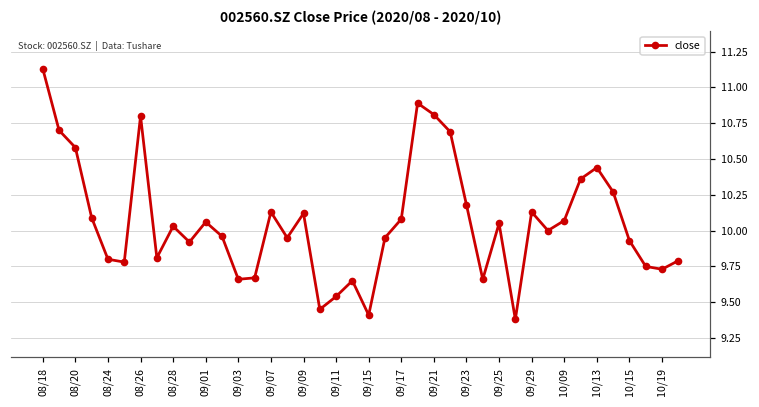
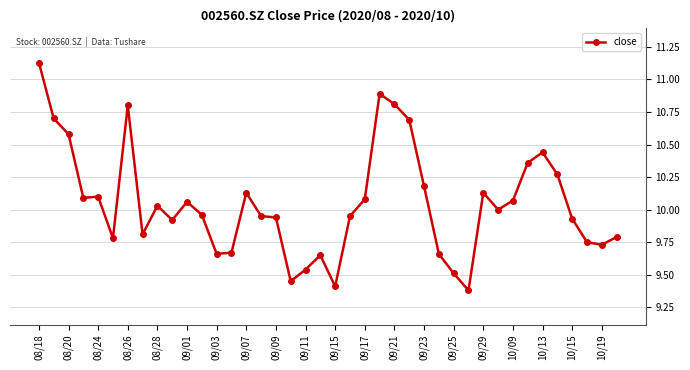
08/24: 9.8 -> 10.1
09/09: 10.12 -> 9.94
09/25: 10.05 -> 9.51
